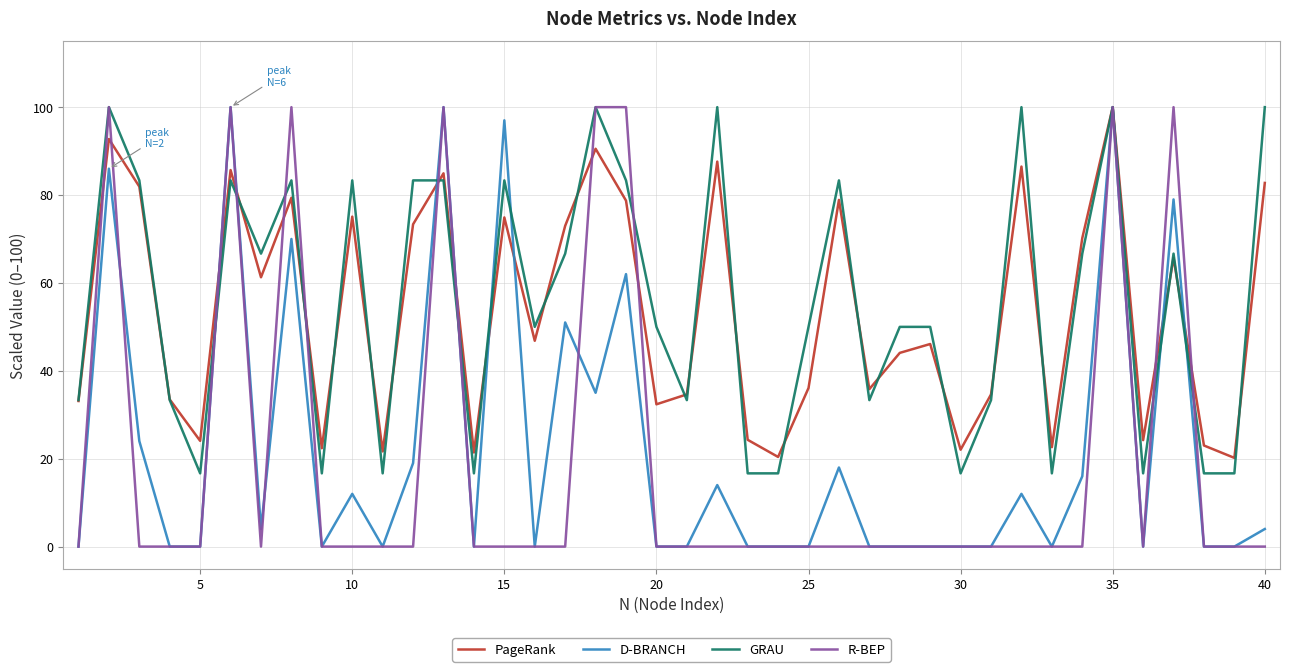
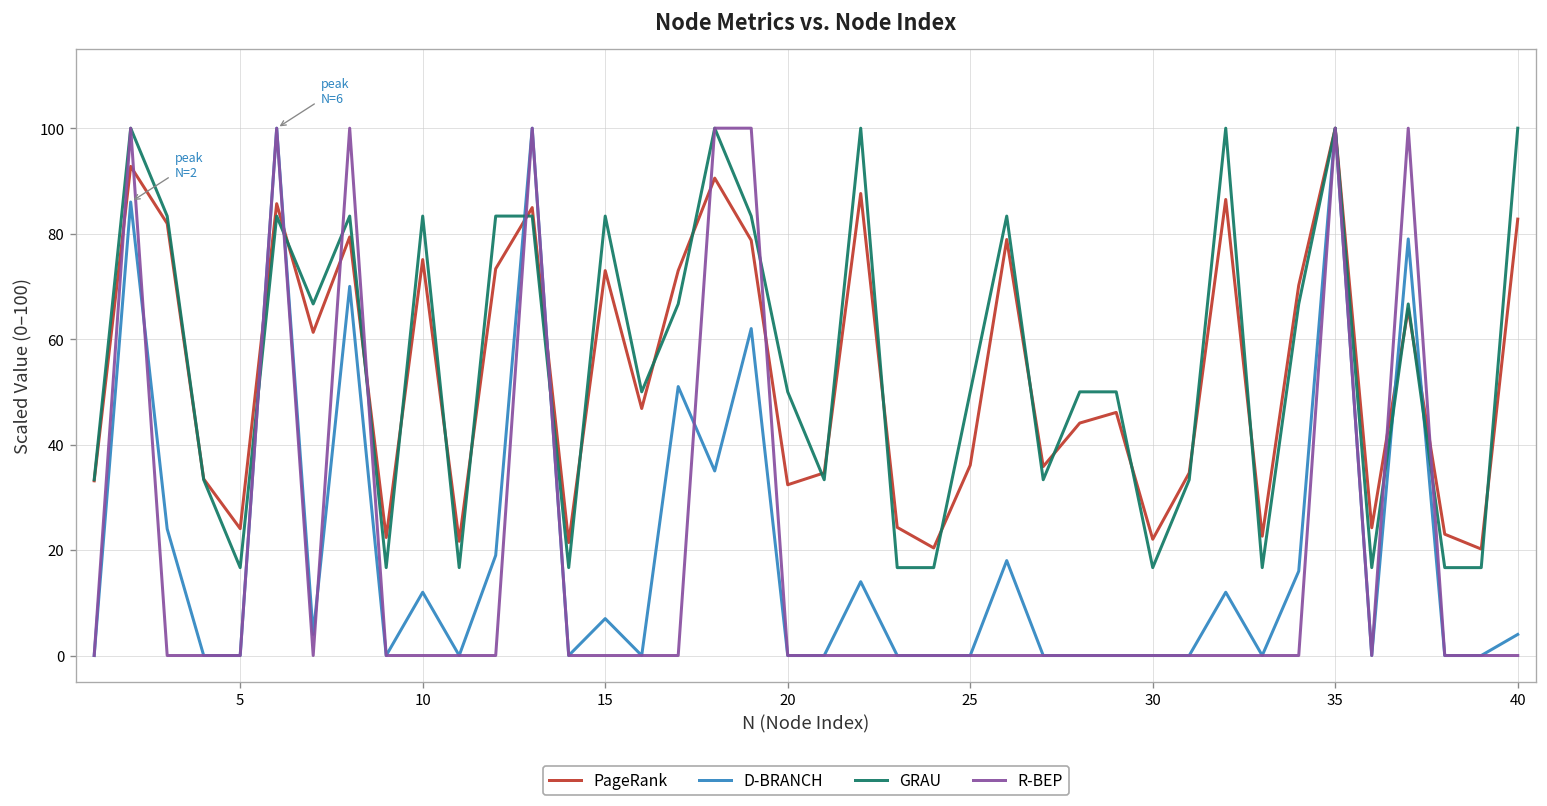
PageRank, 15: 75 -> 73
D-BRANCH, 15: 97 -> 7
